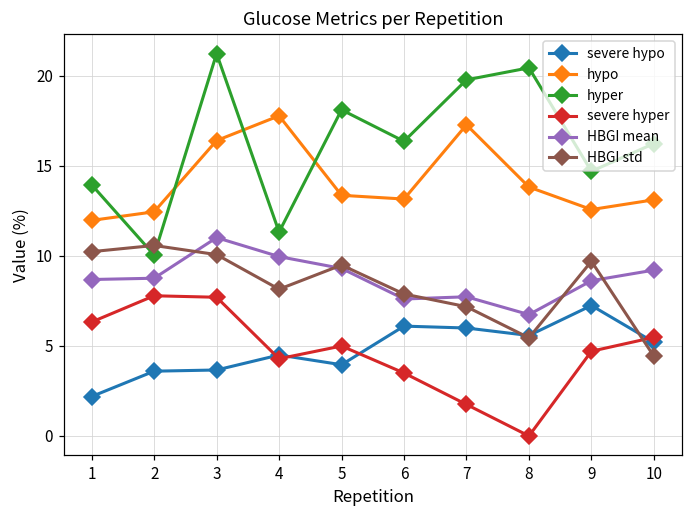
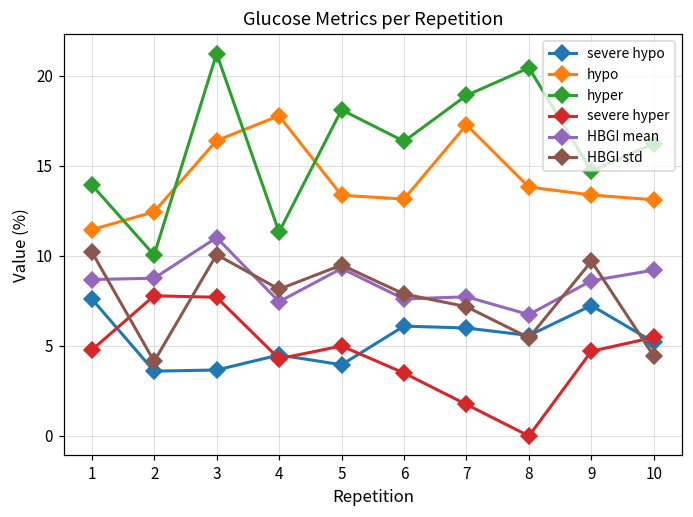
severe hypo, 1: 2.2 -> 7.6
hypo, 1: 12.0 -> 11.5
severe hyper, 1: 6.3 -> 4.8
HBGI std, 2: 10.6 -> 4.1
HBGI mean, 4: 10.0 -> 7.5
hyper, 7: 19.8 -> 18.9
hypo, 9: 12.6 -> 13.4
